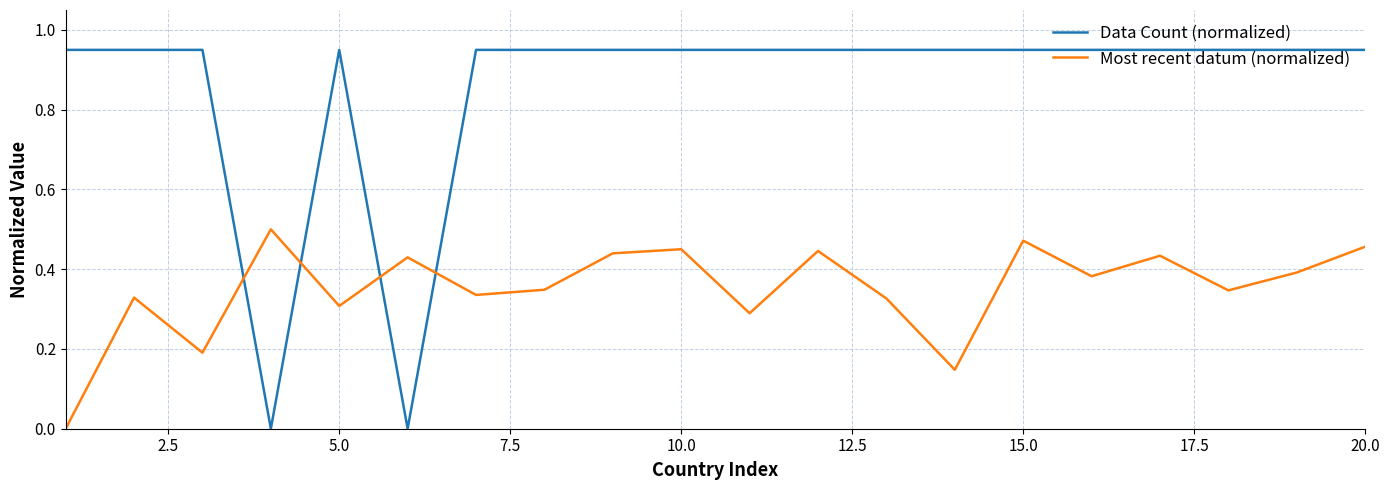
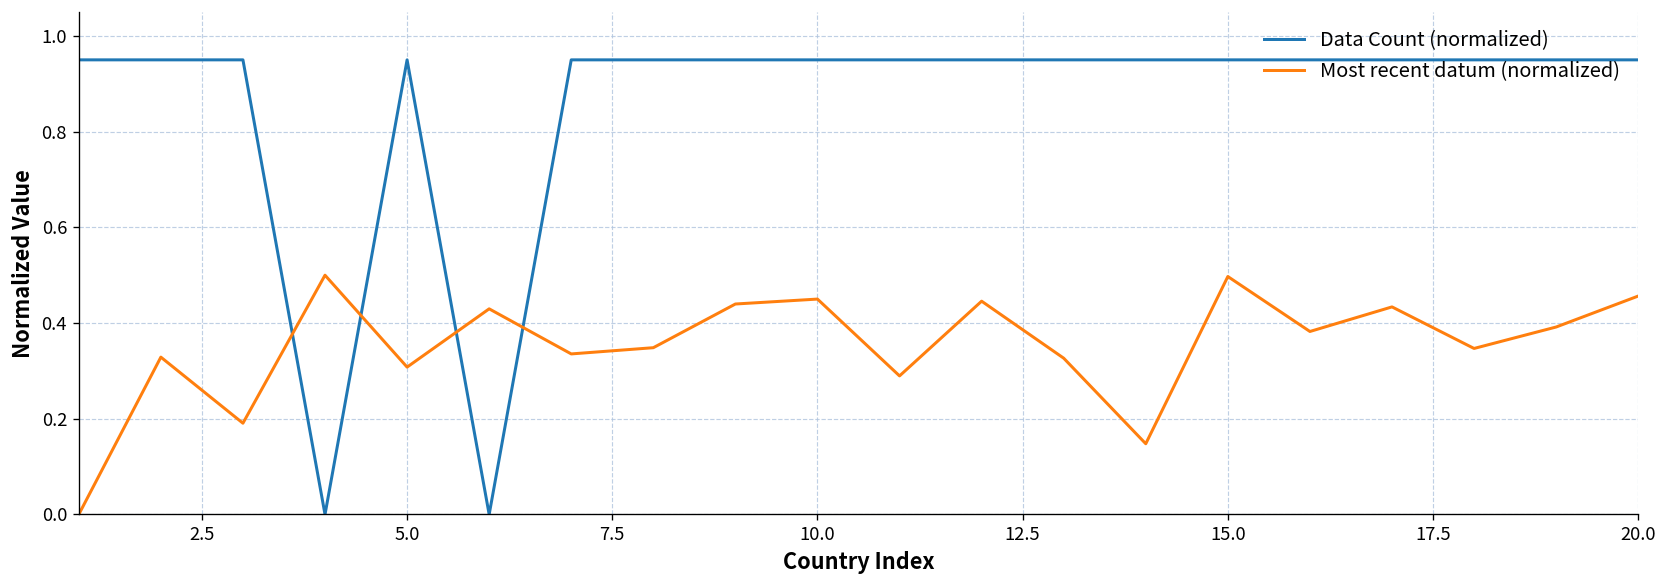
Most recent datum (normalized), 15.0: 0.47 -> 0.50
